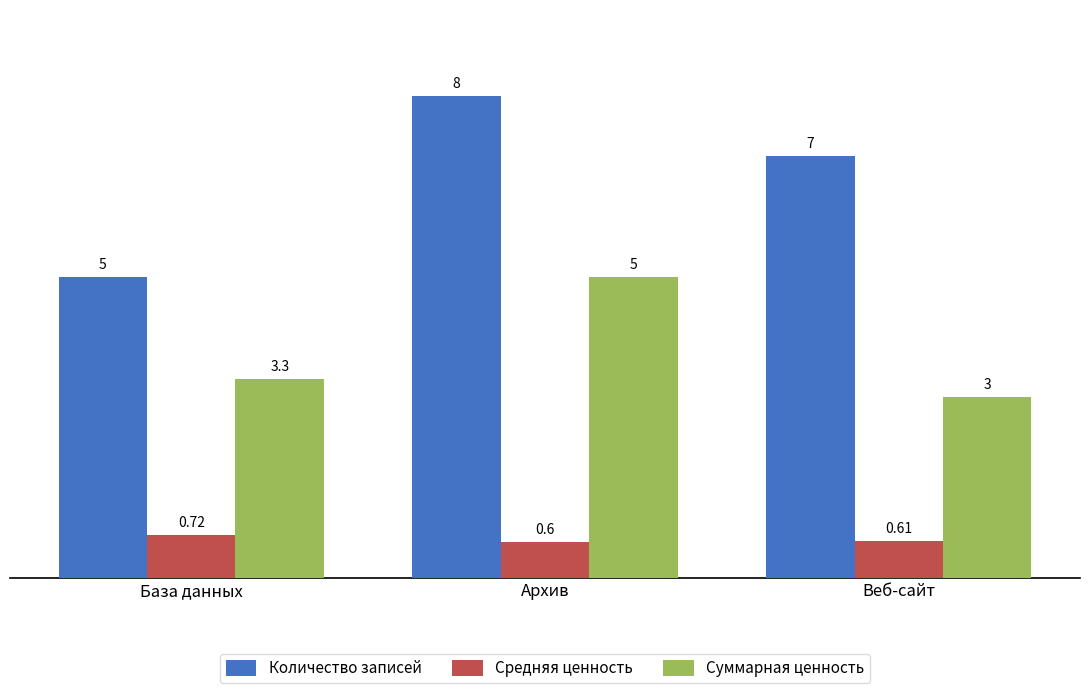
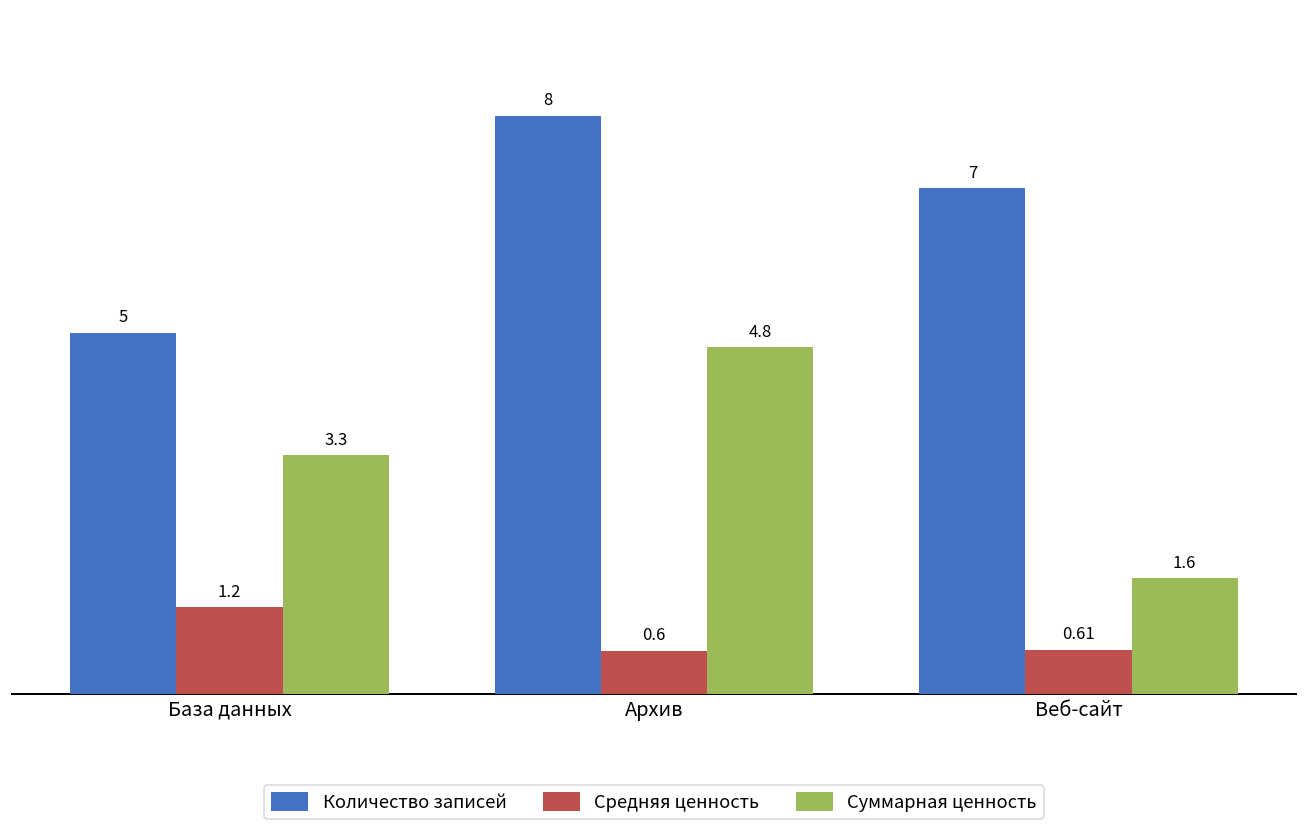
Средняя ценность, База данных: 0.72 -> 1.2
Суммарная ценность, Архив: 5 -> 4.8
Суммарная ценность, Веб-сайт: 3 -> 1.6
